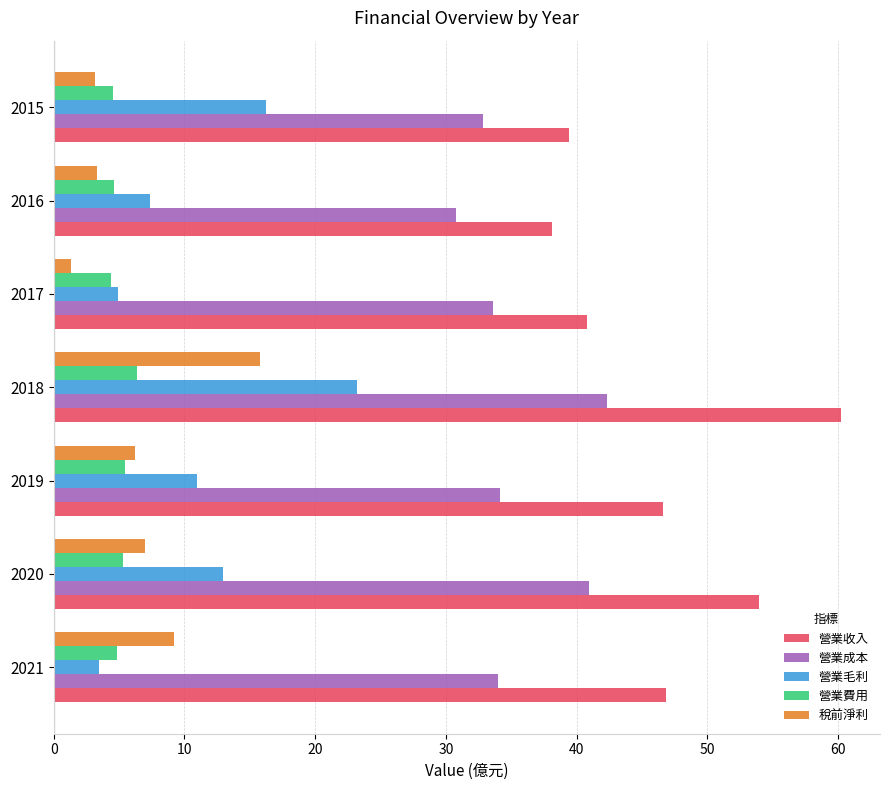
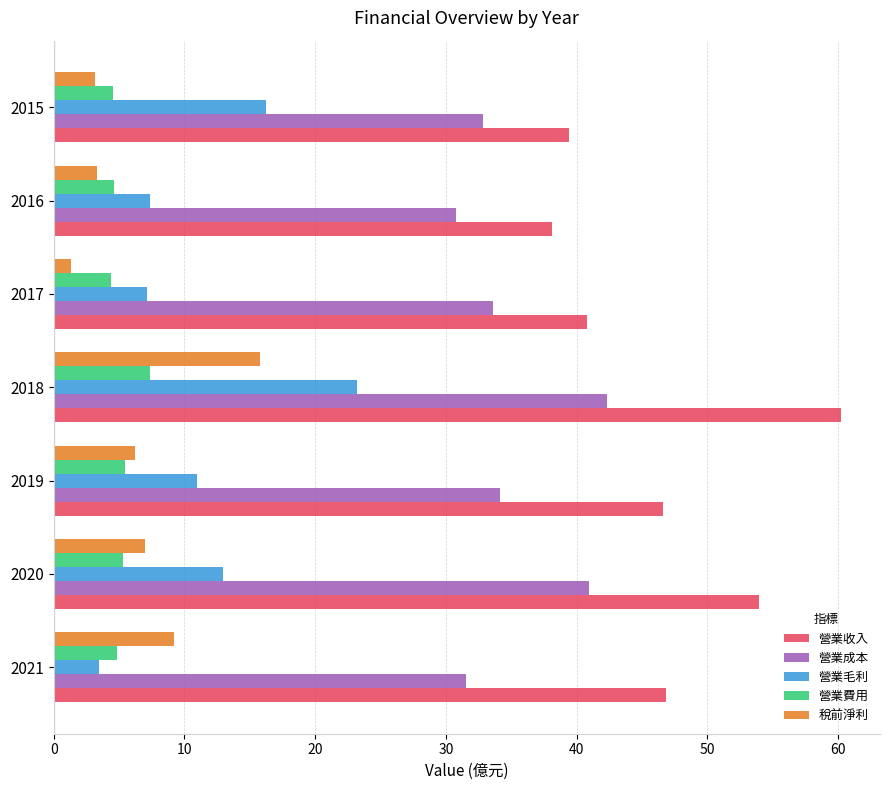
營業毛利, 2017: 4.9 -> 7.2
營業費用, 2018: 6.3 -> 7.4
營業成本, 2021: 34.0 -> 31.5
